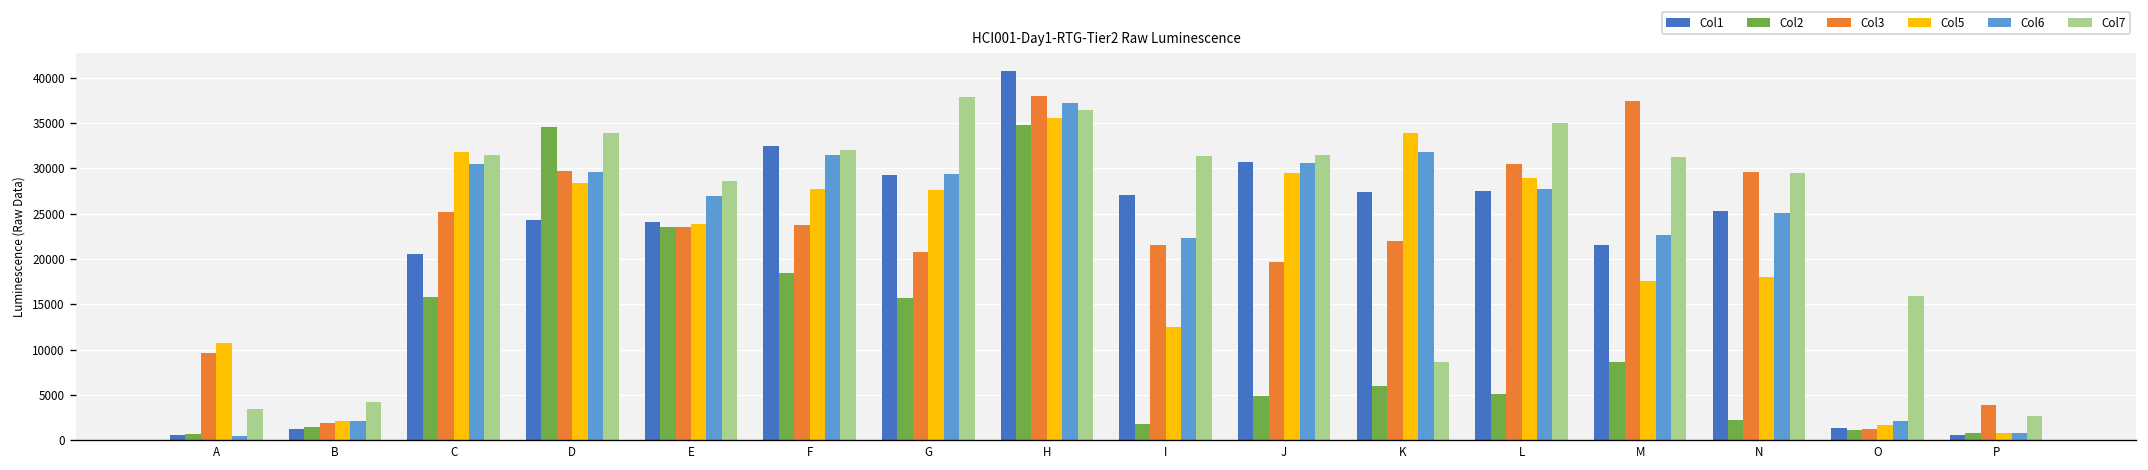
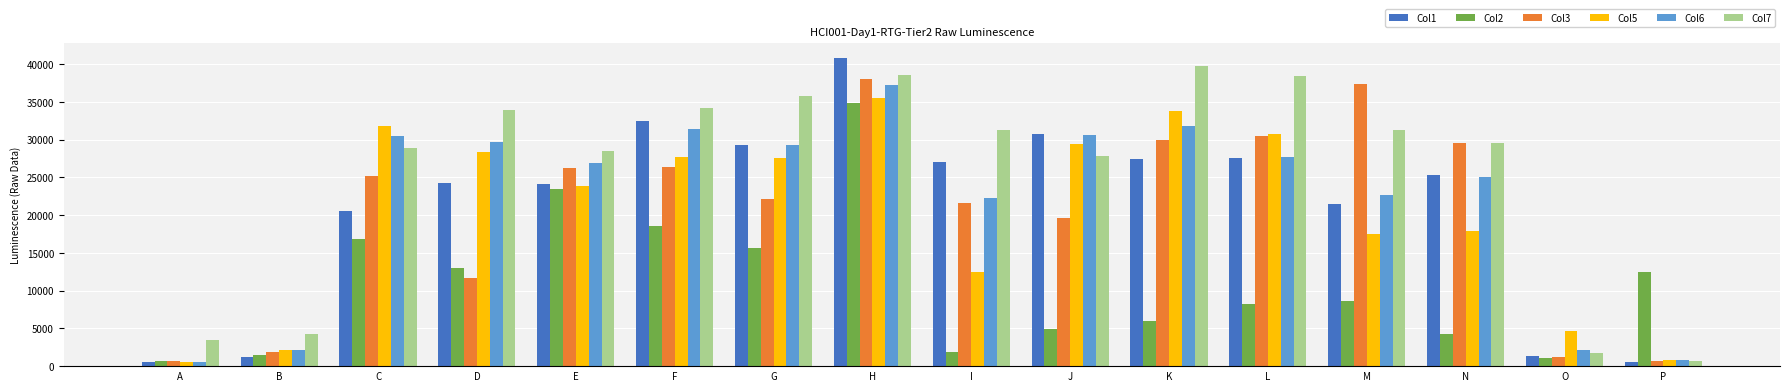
Col3, A: 10000 -> 1000
Col5, A: 11000 -> 1000
Col2, C: 16000 -> 17000
Col7, C: 31000 -> 29000
Col2, D: 35000 -> 13000
Col3, D: 30000 -> 12000
Col3, E: 24000 -> 26000
Col3, F: 24000 -> 26000
Col7, F: 32000 -> 34000
Col3, G: 21000 -> 22000
Col7, G: 38000 -> 36000
Col7, H: 36000 -> 39000
Col7, J: 32000 -> 28000
Col3, K: 22000 -> 30000
Col7, K: 9000 -> 40000
Col2, L: 5000 -> 8000
Col5, L: 29000 -> 31000
Col7, L: 35000 -> 38000
Col2, N: 2000 -> 4000
Col5, O: 2000 -> 5000
Col7, O: 16000 -> 2000
Col2, P: 1000 -> 12000
Col3, P: 4000 -> 1000
Col7, P: 3000 -> 1000
